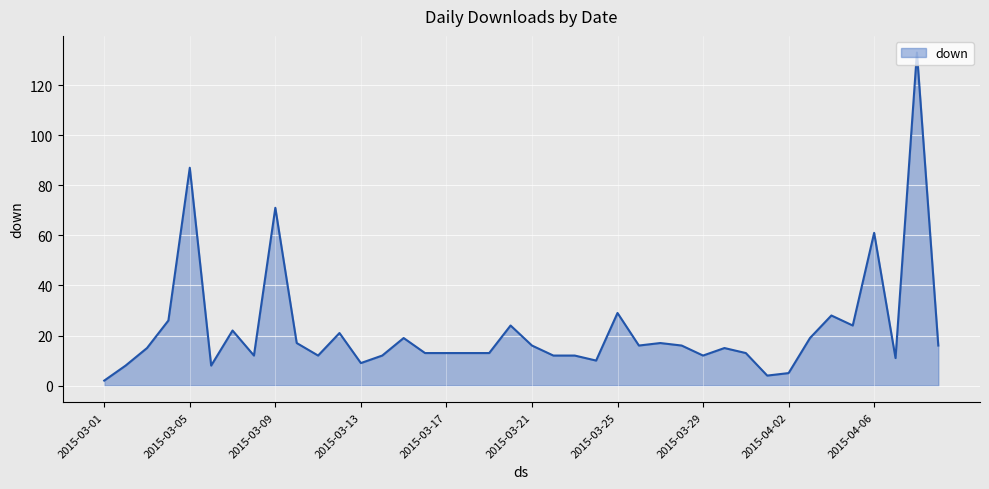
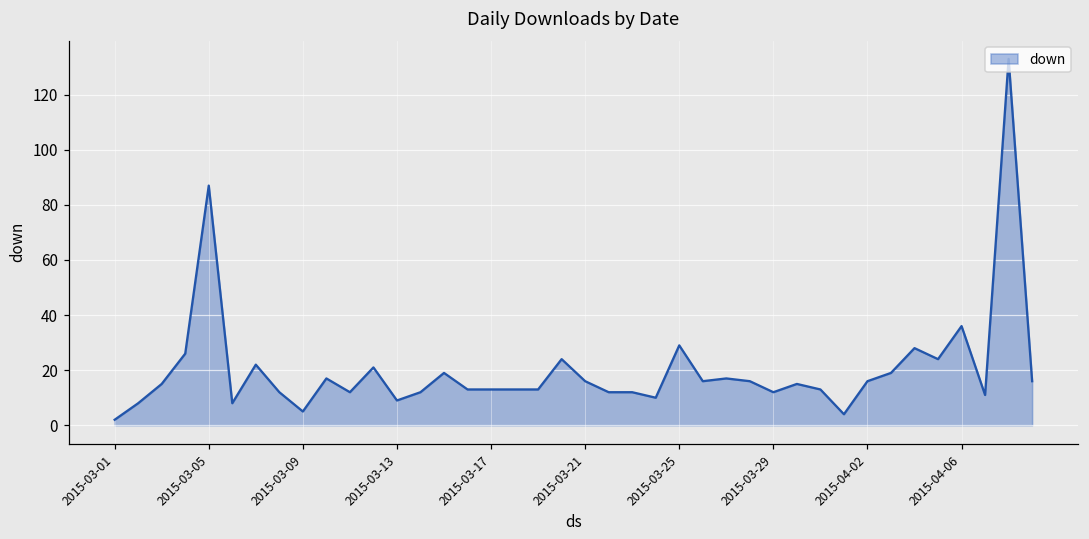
2015-03-09: 71 -> 5
2015-04-02: 5 -> 16
2015-04-06: 61 -> 36
